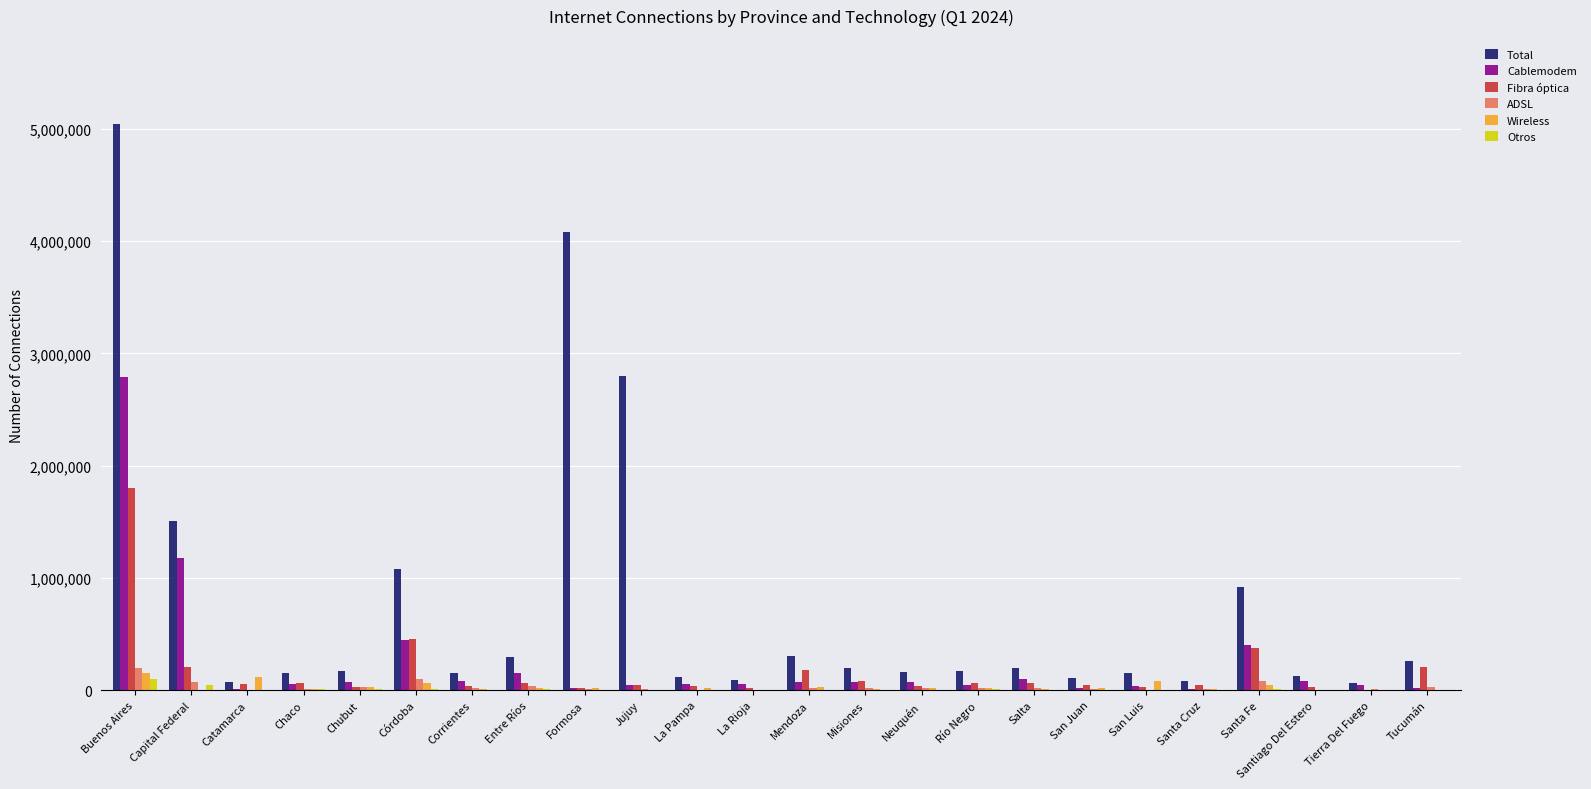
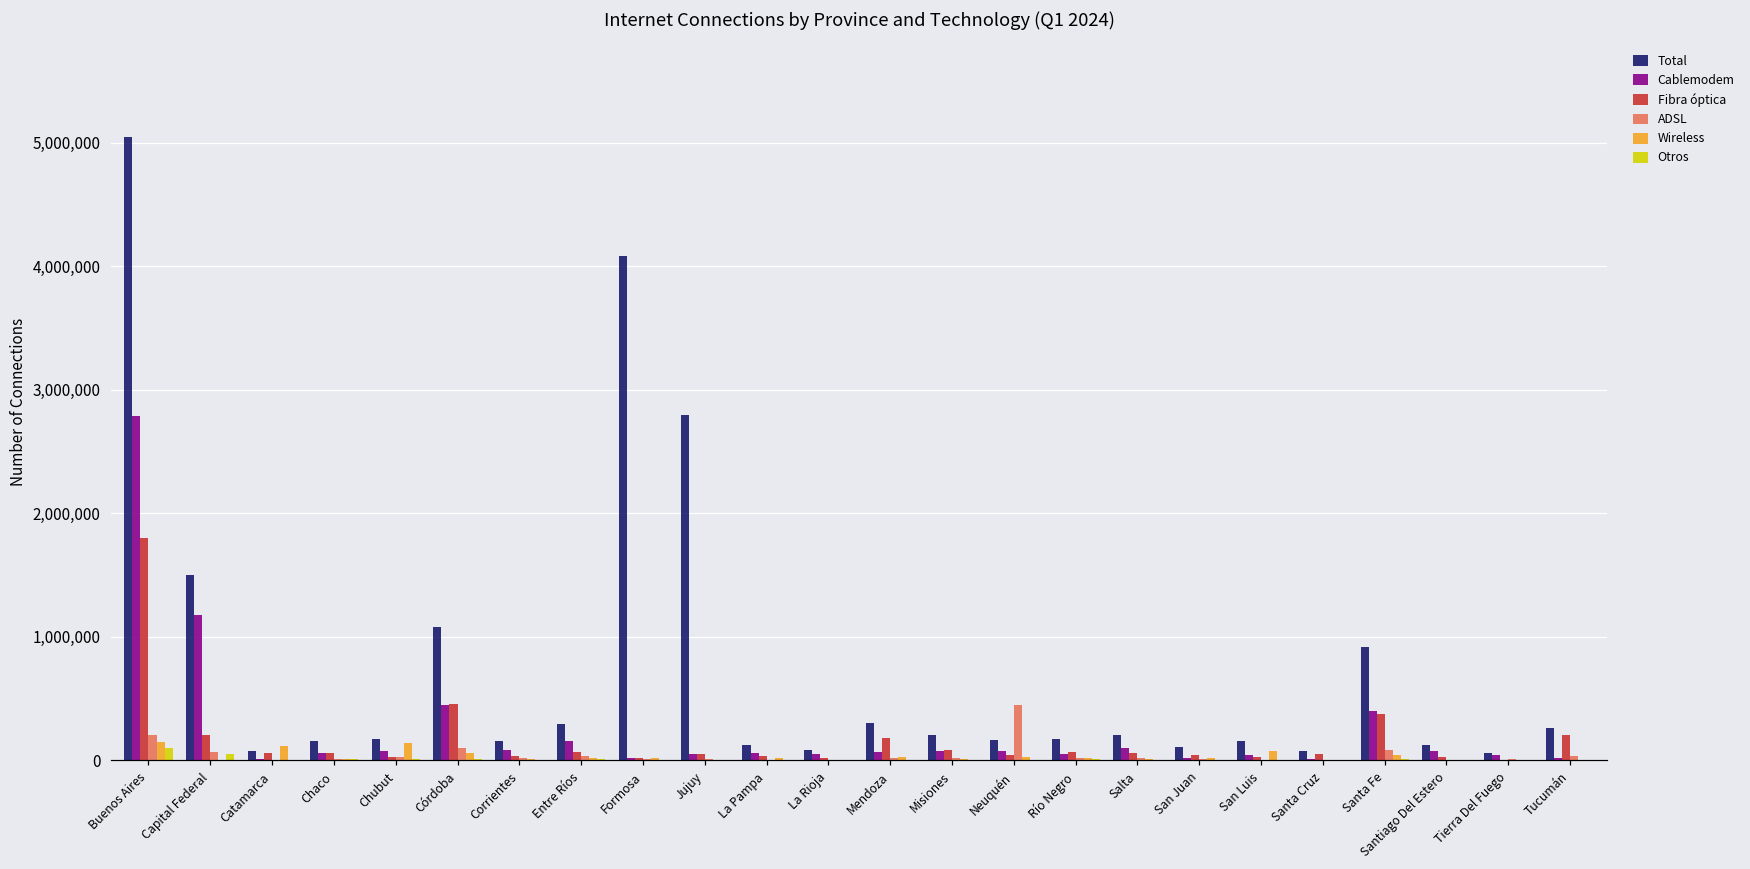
Wireless, Chubut: 30,000 -> 140,000
ADSL, Neuquén: 20,000 -> 450,000
